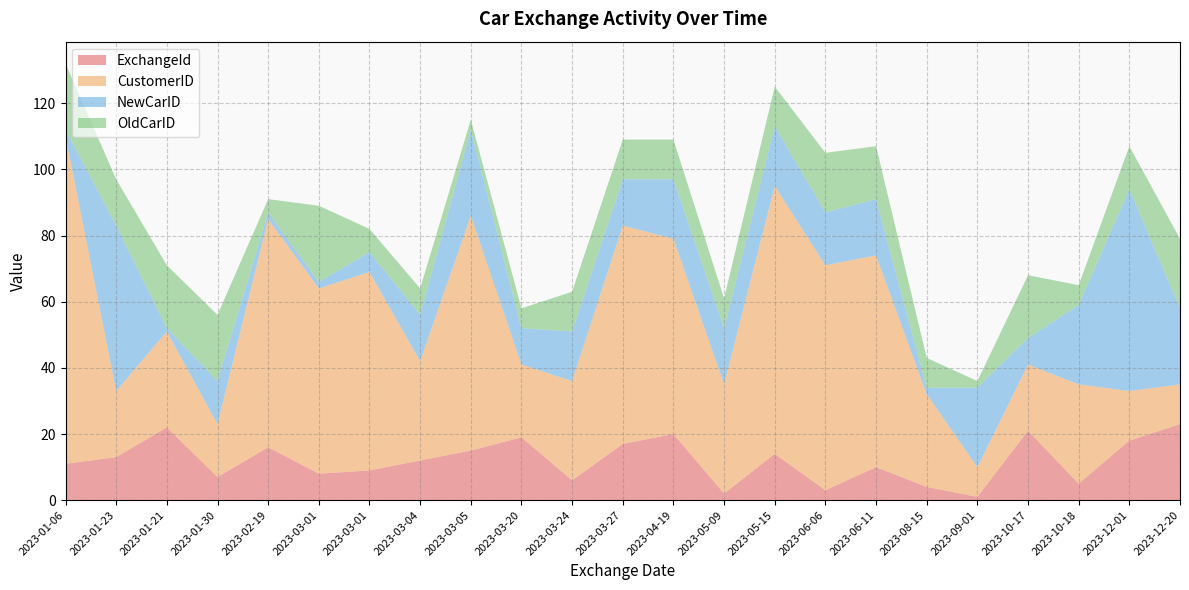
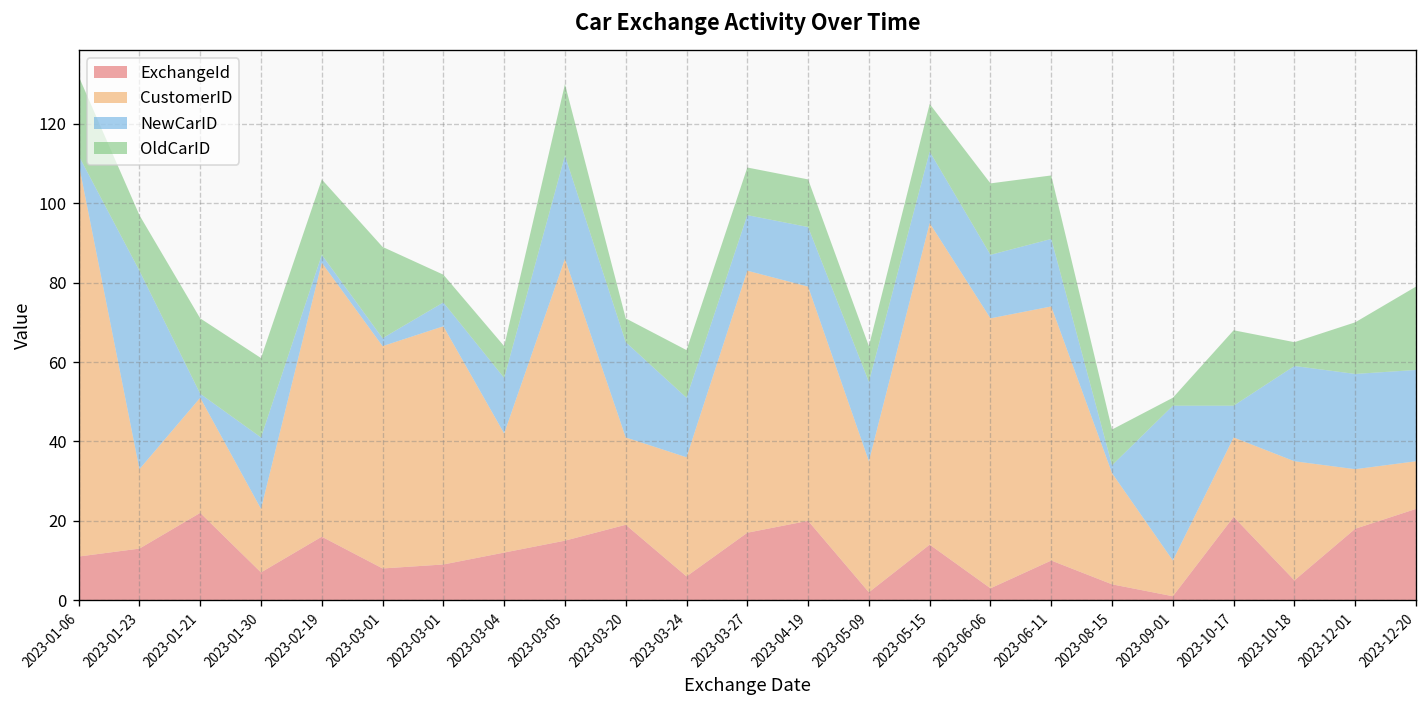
NewCarID, 2023-01-30: 13 -> 18
OldCarID, 2023-02-19: 4 -> 19
OldCarID, 2023-03-05: 3 -> 18
NewCarID, 2023-03-20: 11 -> 24
NewCarID, 2023-04-19: 18 -> 15
NewCarID, 2023-05-09: 17 -> 20
NewCarID, 2023-09-01: 24 -> 39
NewCarID, 2023-12-01: 61 -> 24
